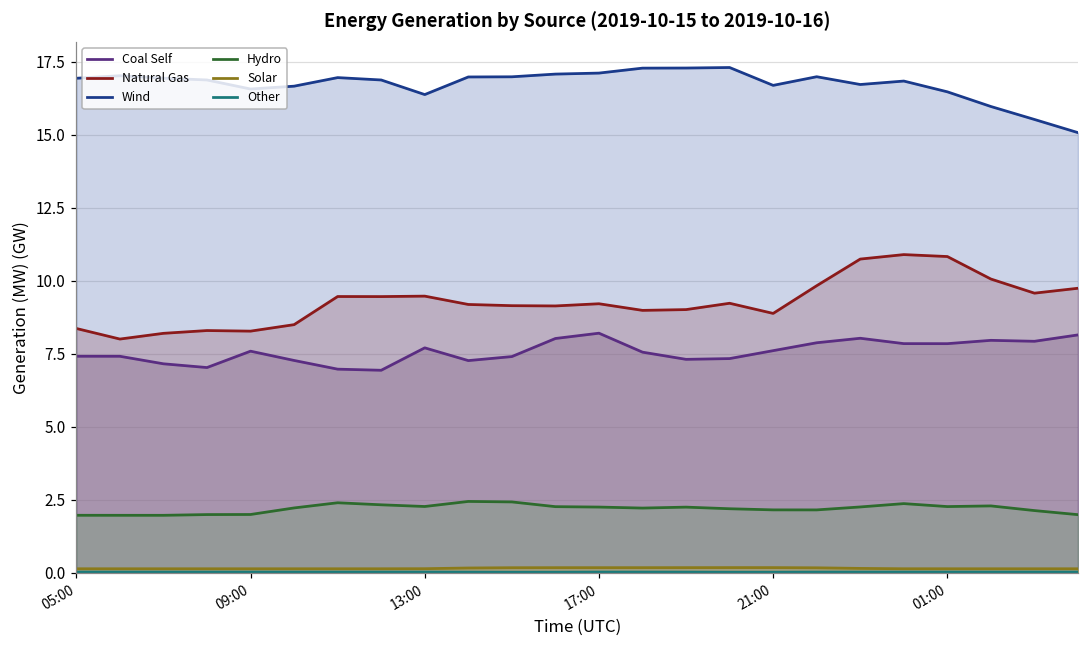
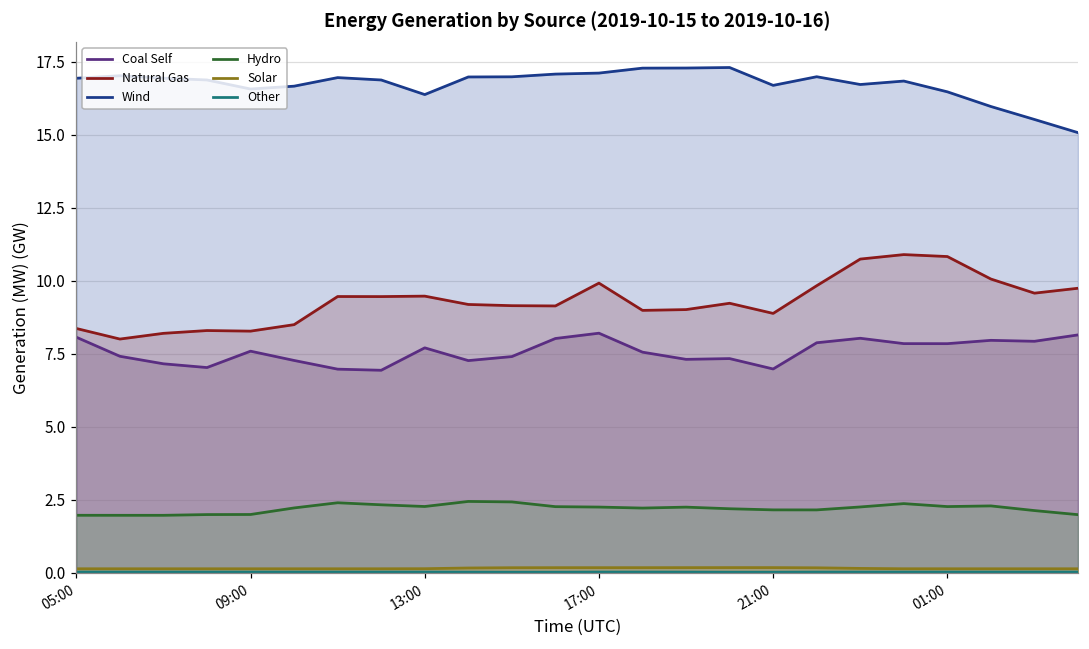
Coal Self, 05:00: 7.4 -> 8.1
Natural Gas, 17:00: 9.2 -> 9.9
Coal Self, 21:00: 7.6 -> 7.0
